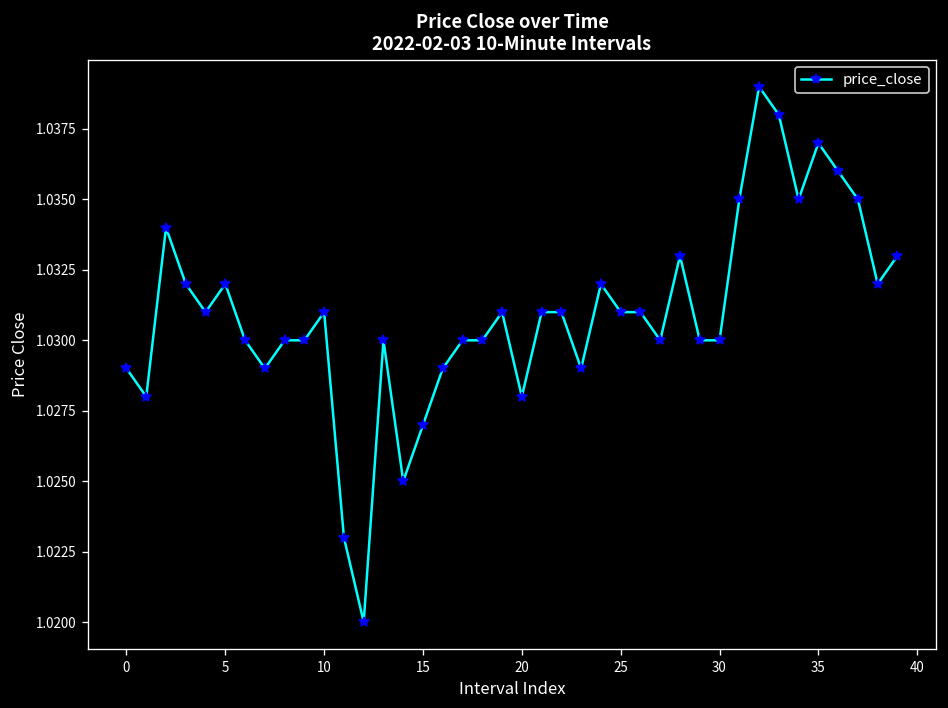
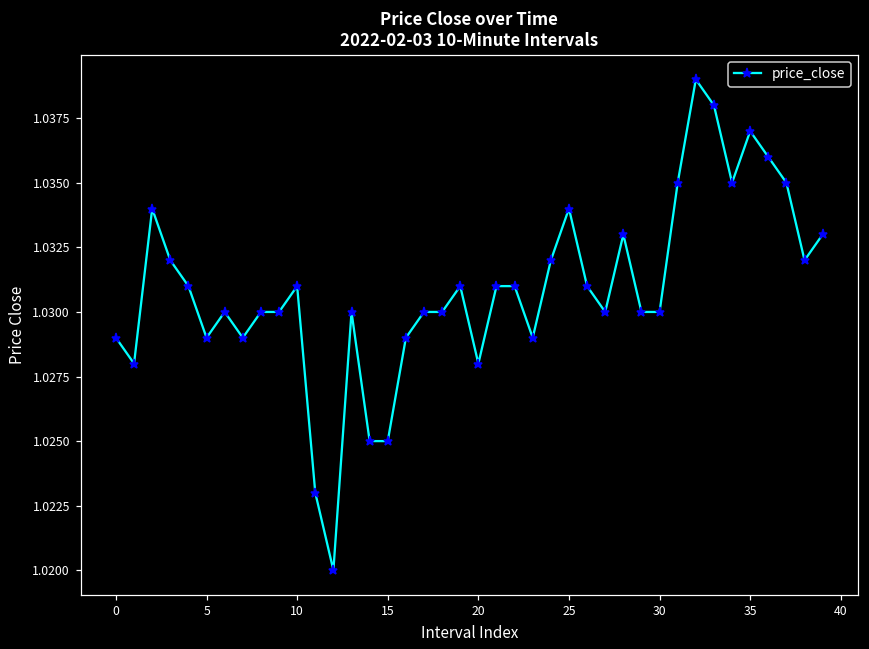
5: 1.032 -> 1.029
15: 1.027 -> 1.025
25: 1.031 -> 1.034
